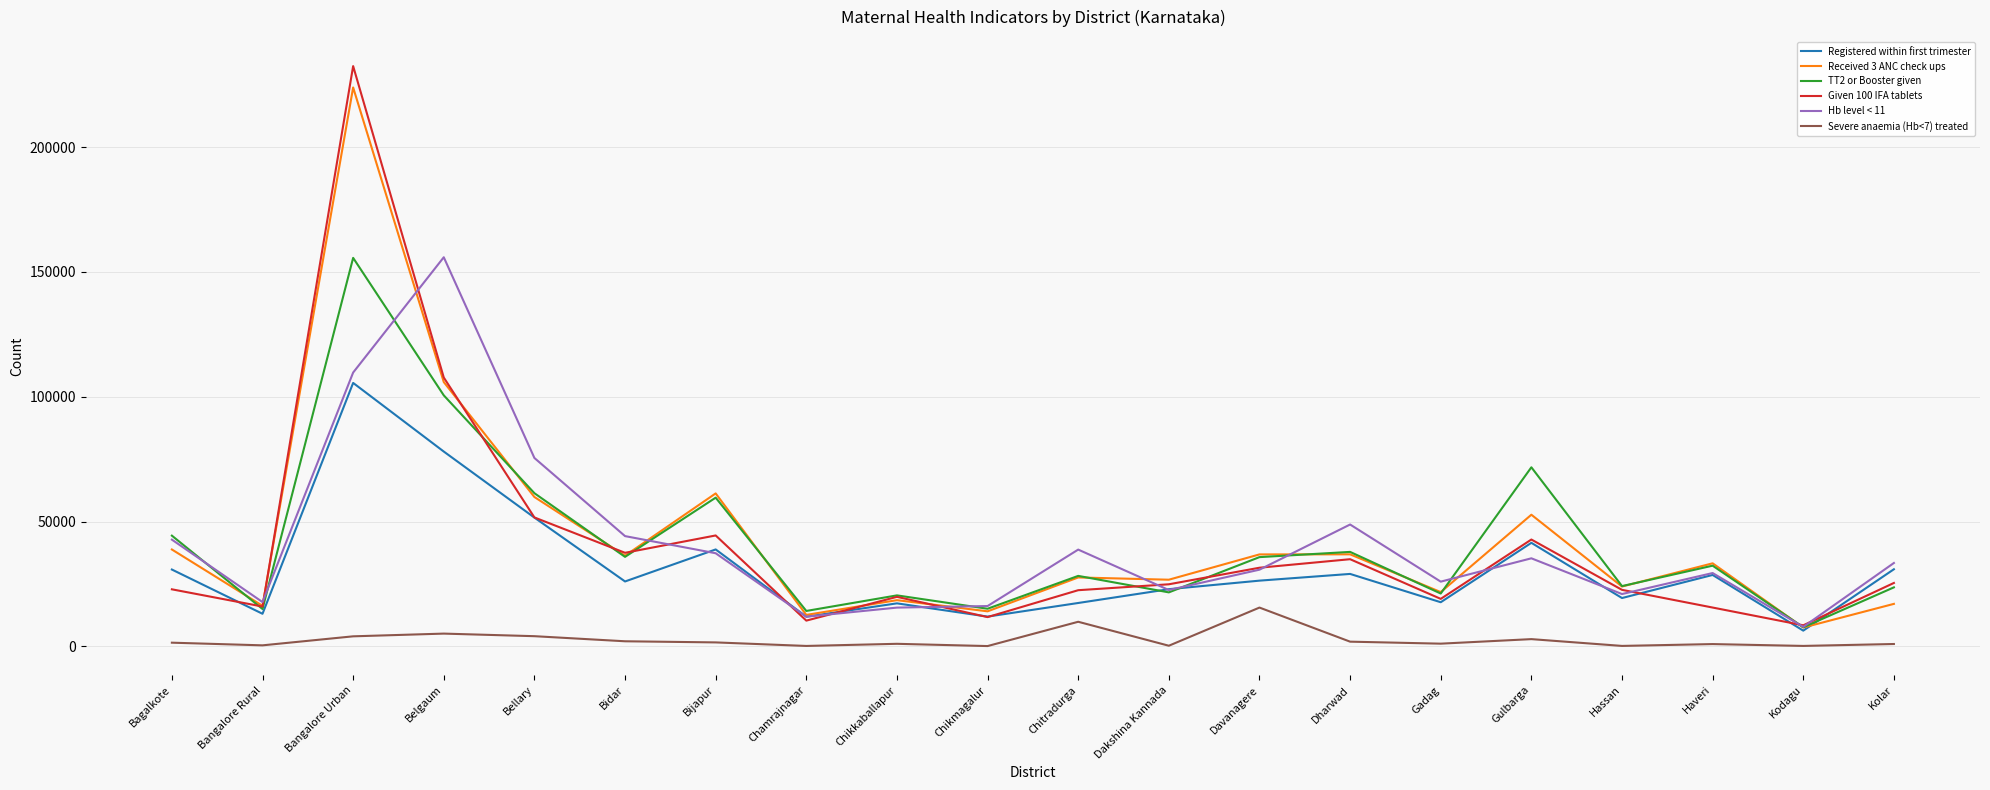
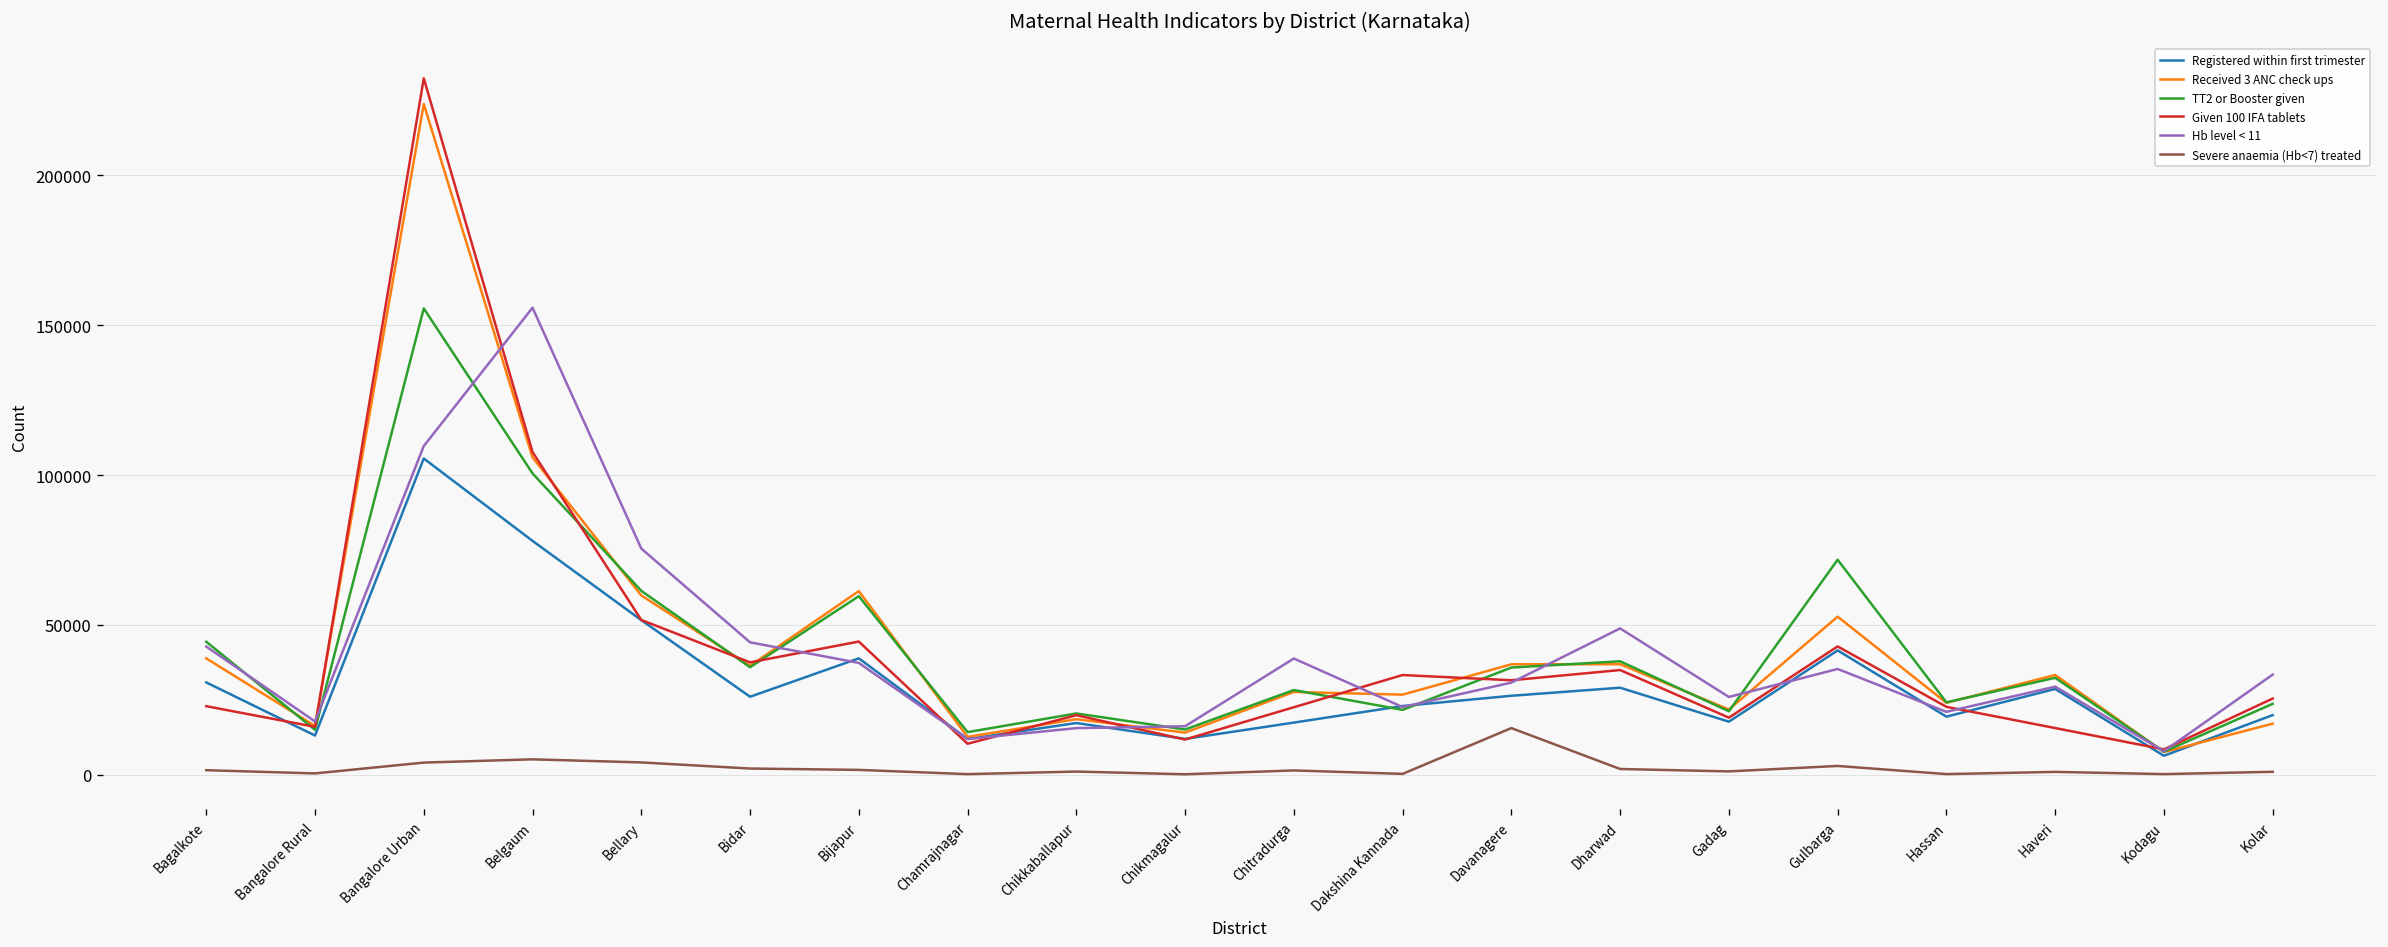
Severe anaemia (Hb<7) treated, Chitradurga: 10000 -> 1000
Given 100 IFA tablets, Dakshina Kannada: 25000 -> 33000
Registered within first trimester, Kolar: 31000 -> 20000
